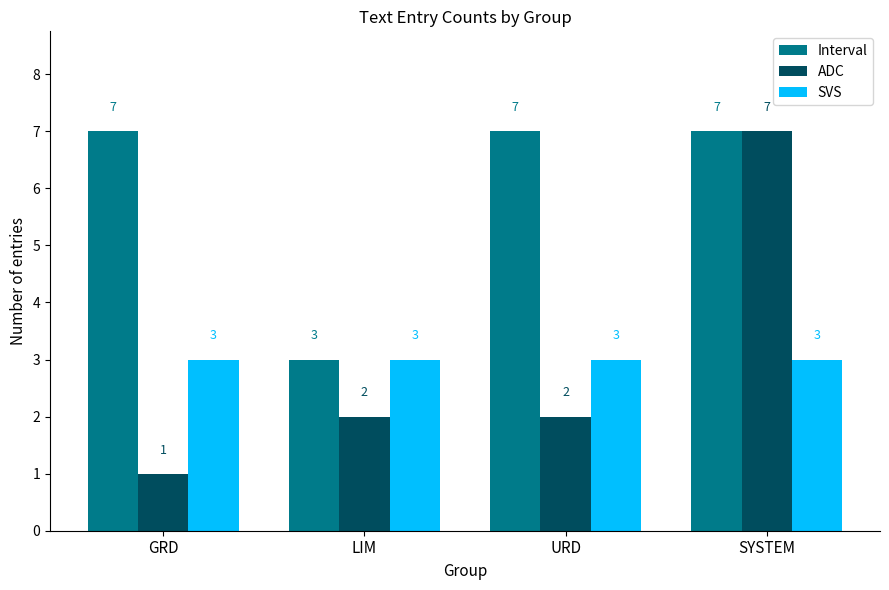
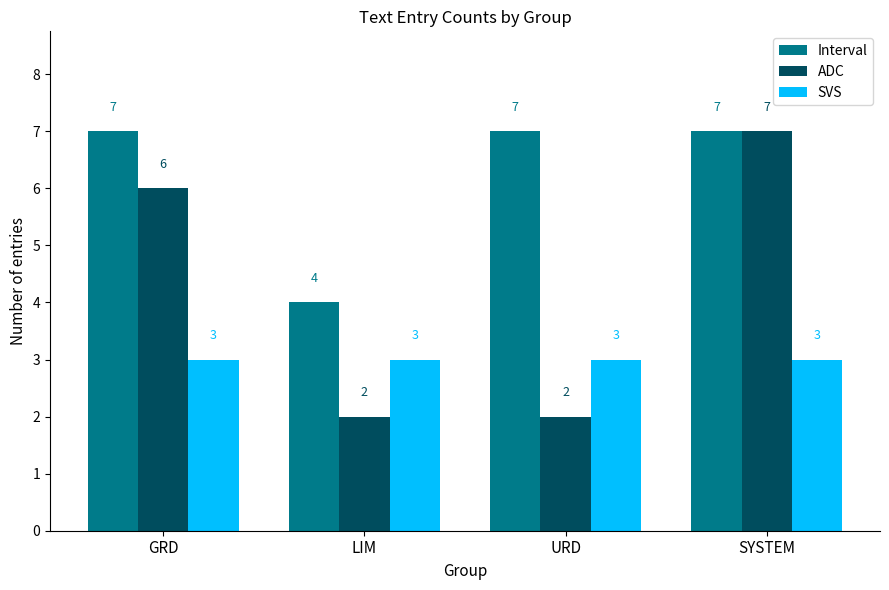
ADC, GRD: 1 -> 6
Interval, LIM: 3 -> 4
